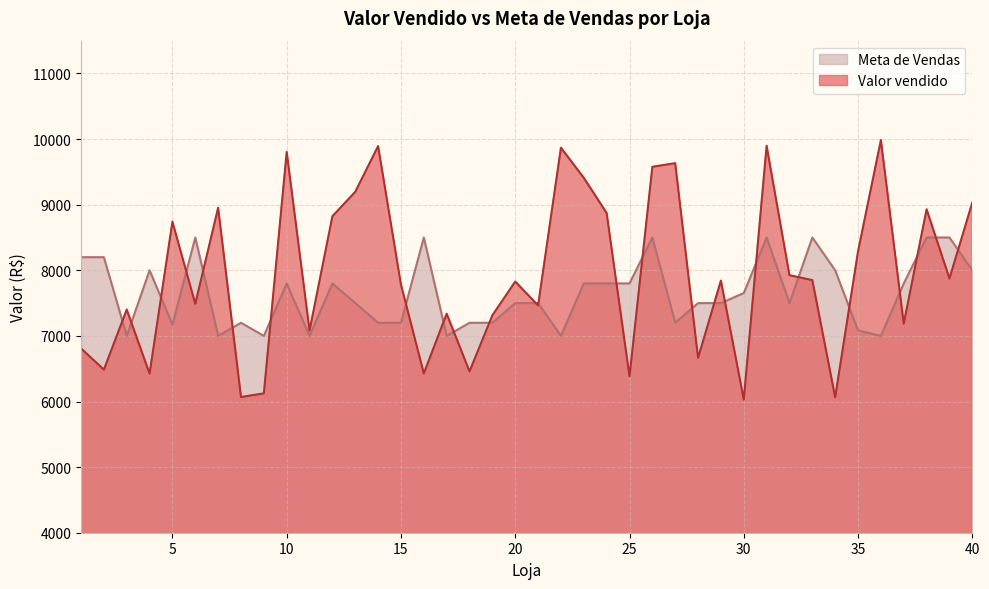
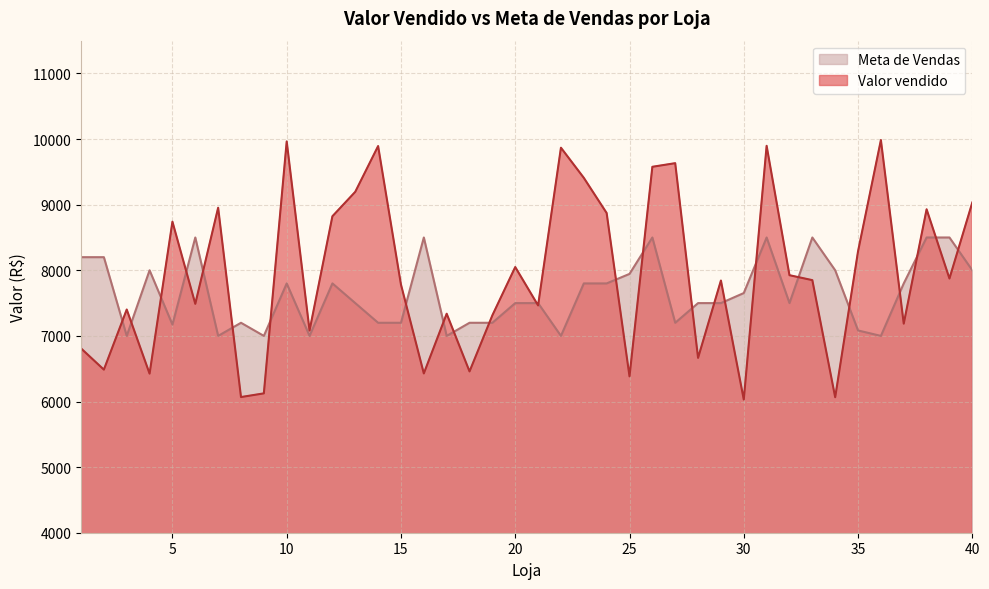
Valor vendido, 10: 9800 -> 10000
Valor vendido, 20: 7800 -> 8000
Meta de Vendas, 25: 7800 -> 7900
